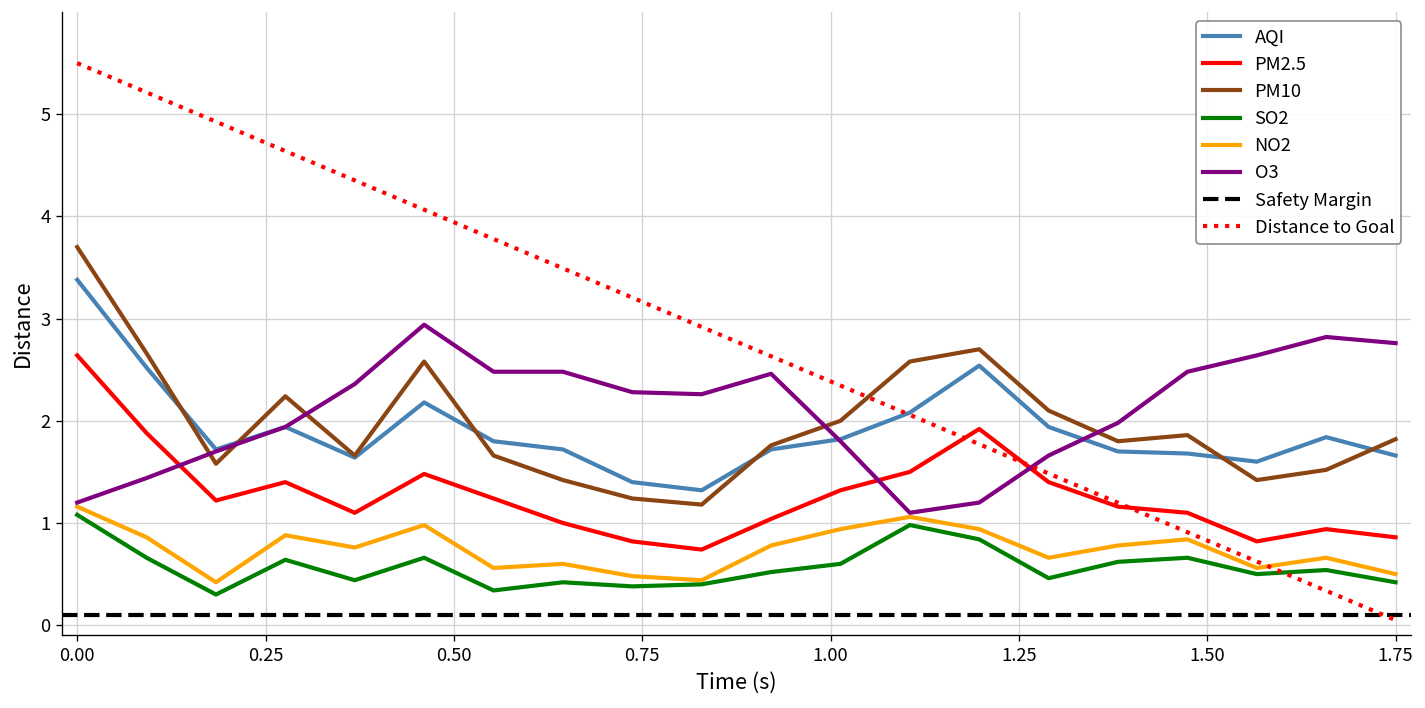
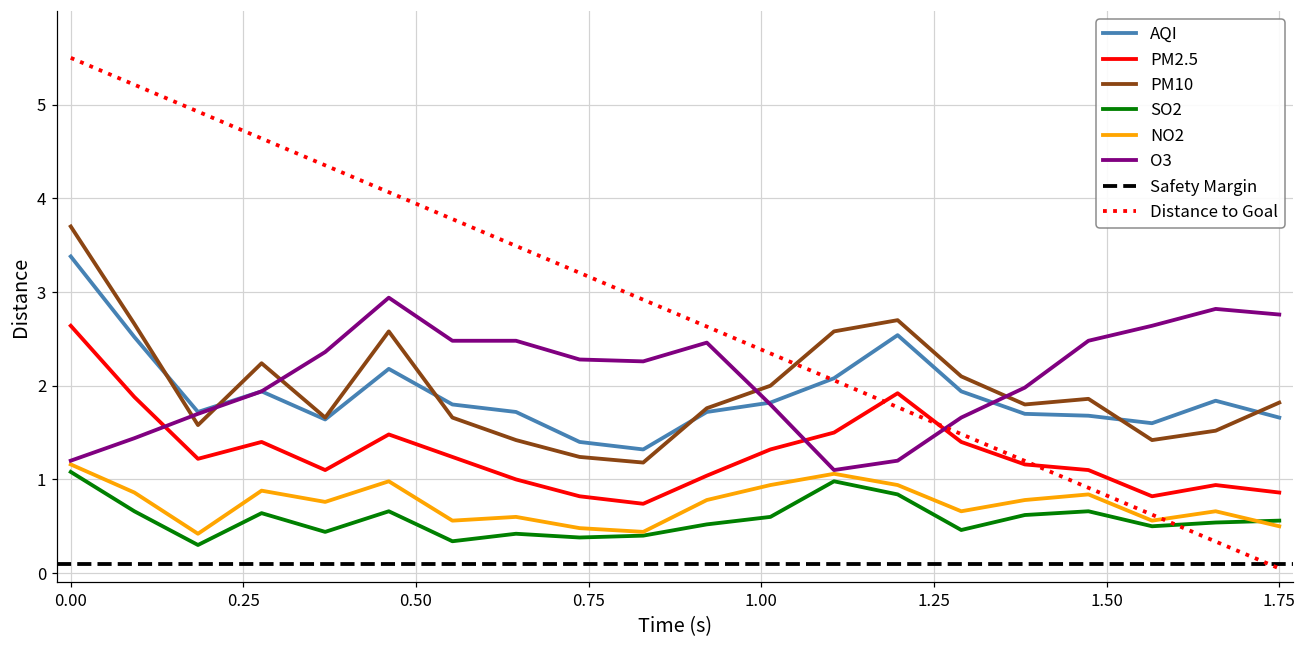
SO2, 1.75: 0.4 -> 0.6
